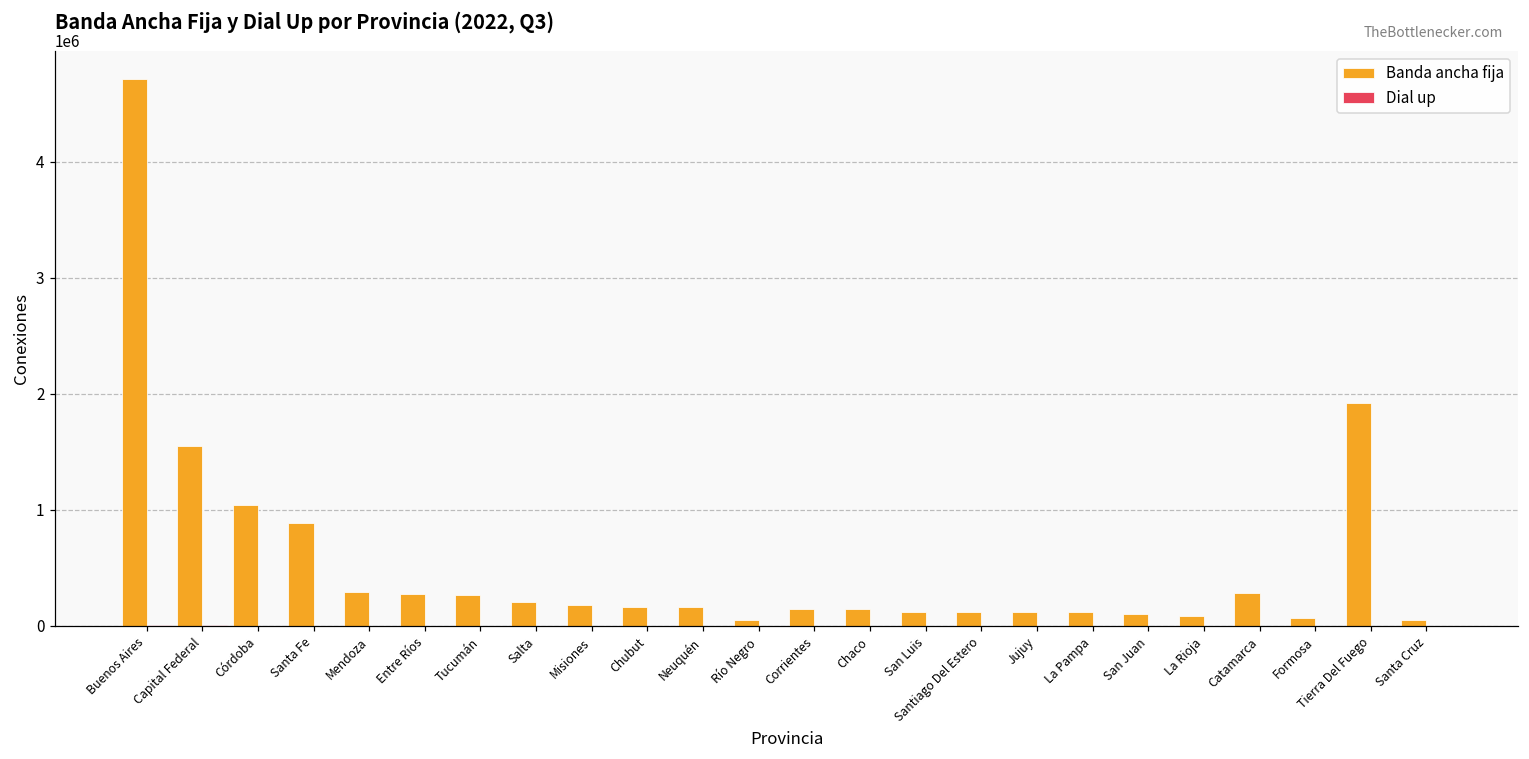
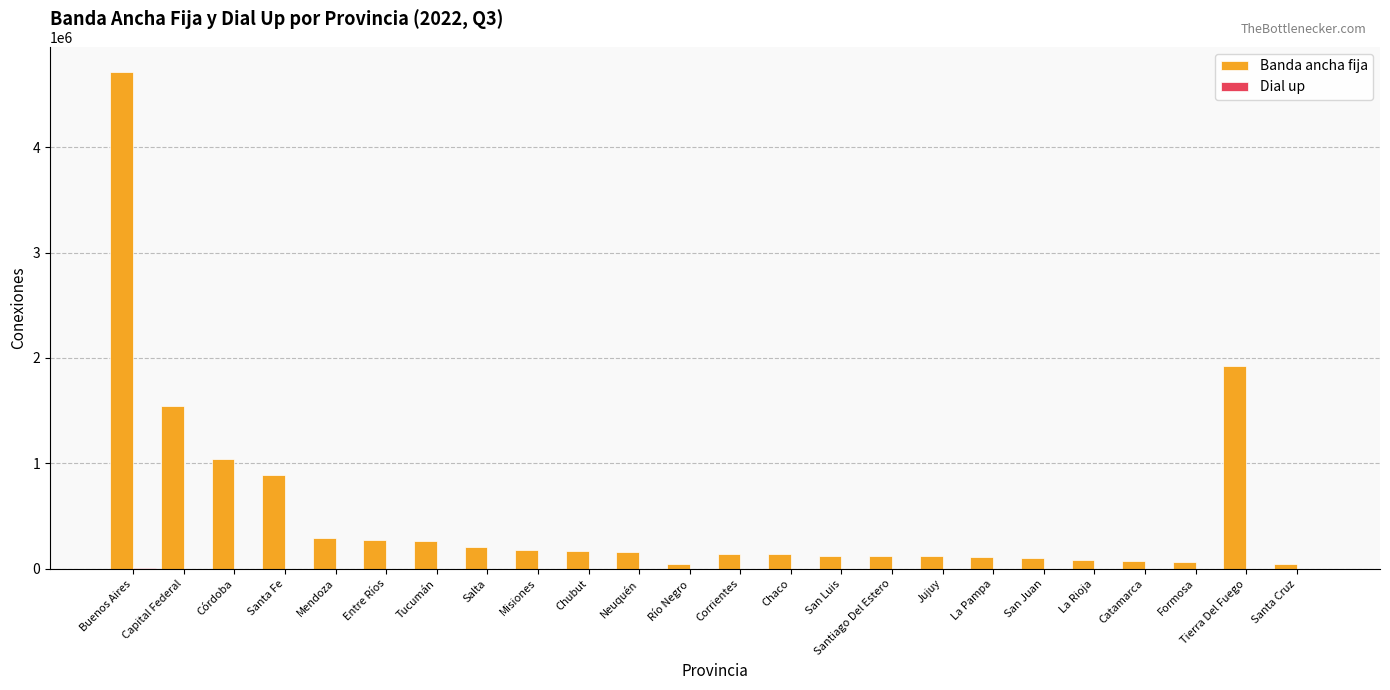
Banda ancha fija, Catamarca: 290000 -> 70000
